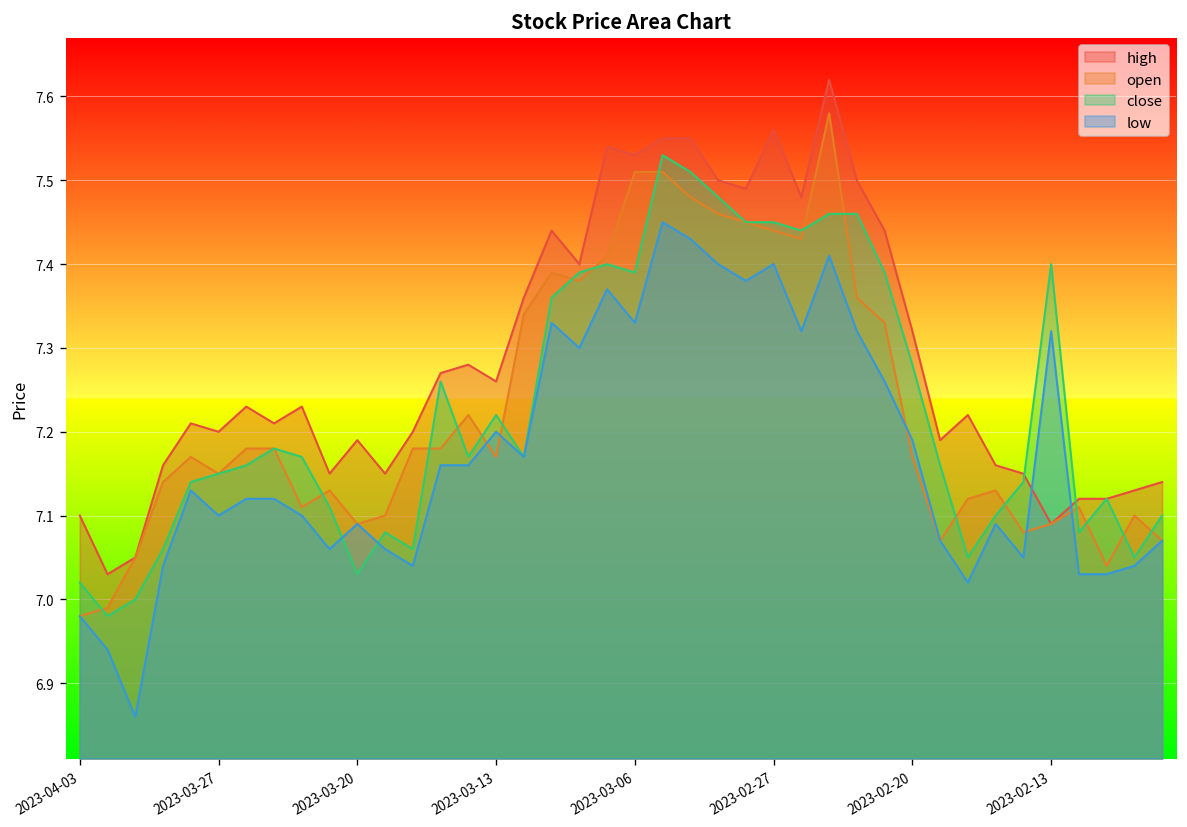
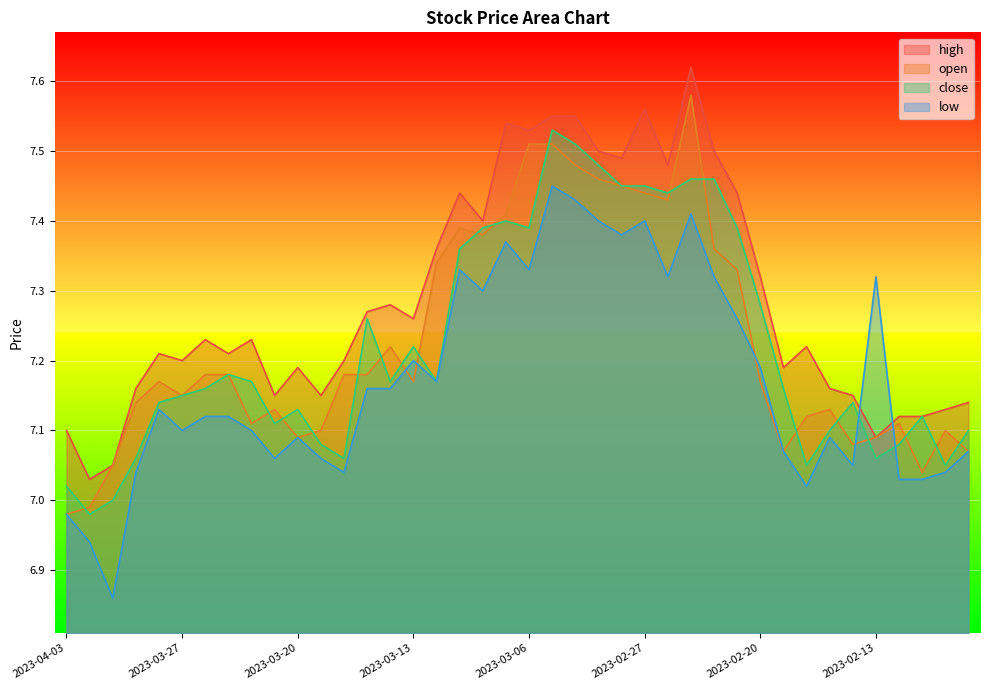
close, 2023-03-20: 7.03 -> 7.13
close, 2023-02-13: 7.40 -> 7.06
